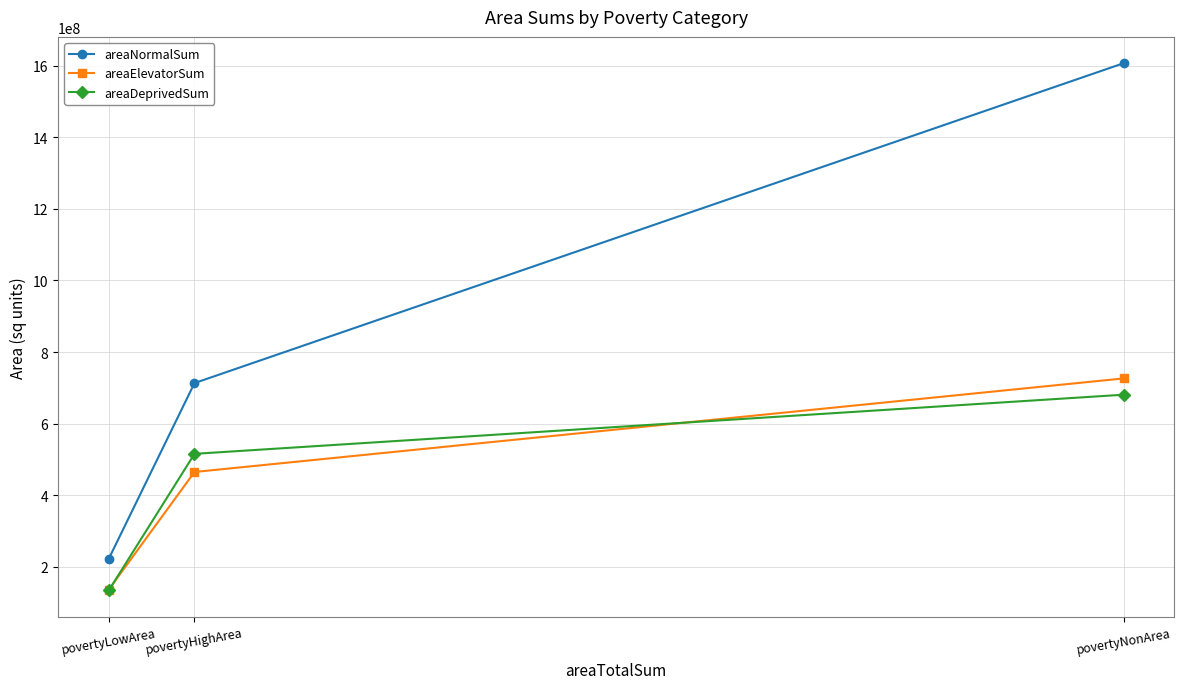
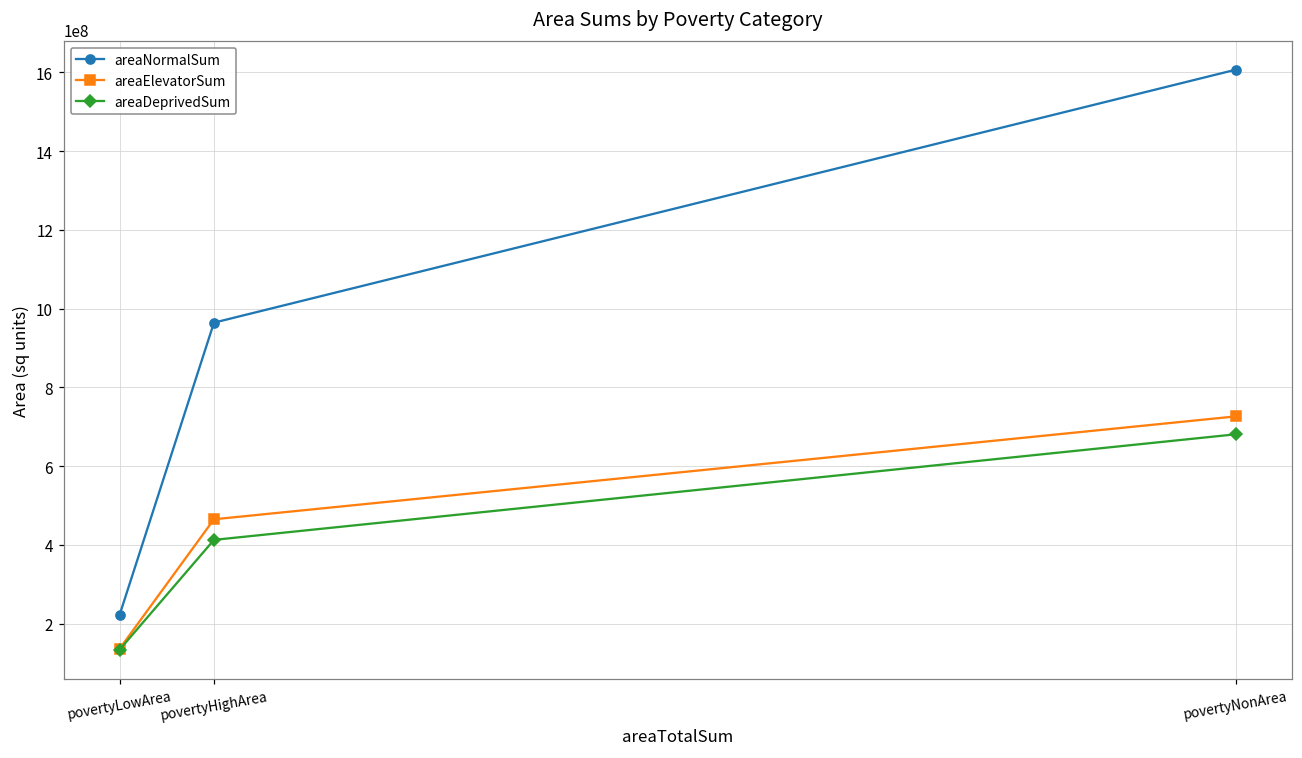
areaNormalSum, povertyHighArea: 710000000 -> 960000000
areaDeprivedSum, povertyHighArea: 520000000 -> 410000000
